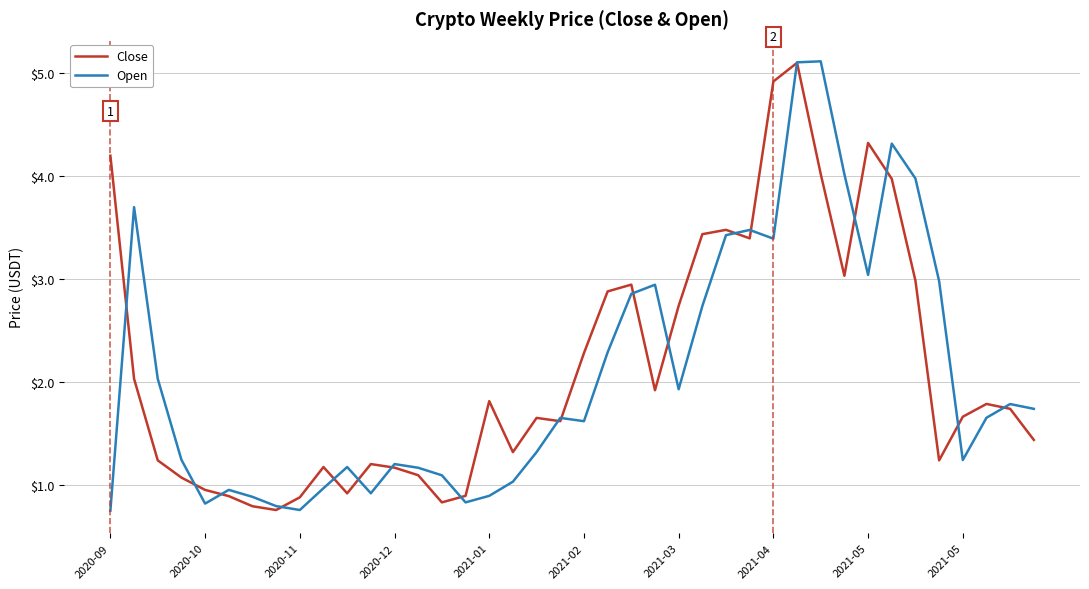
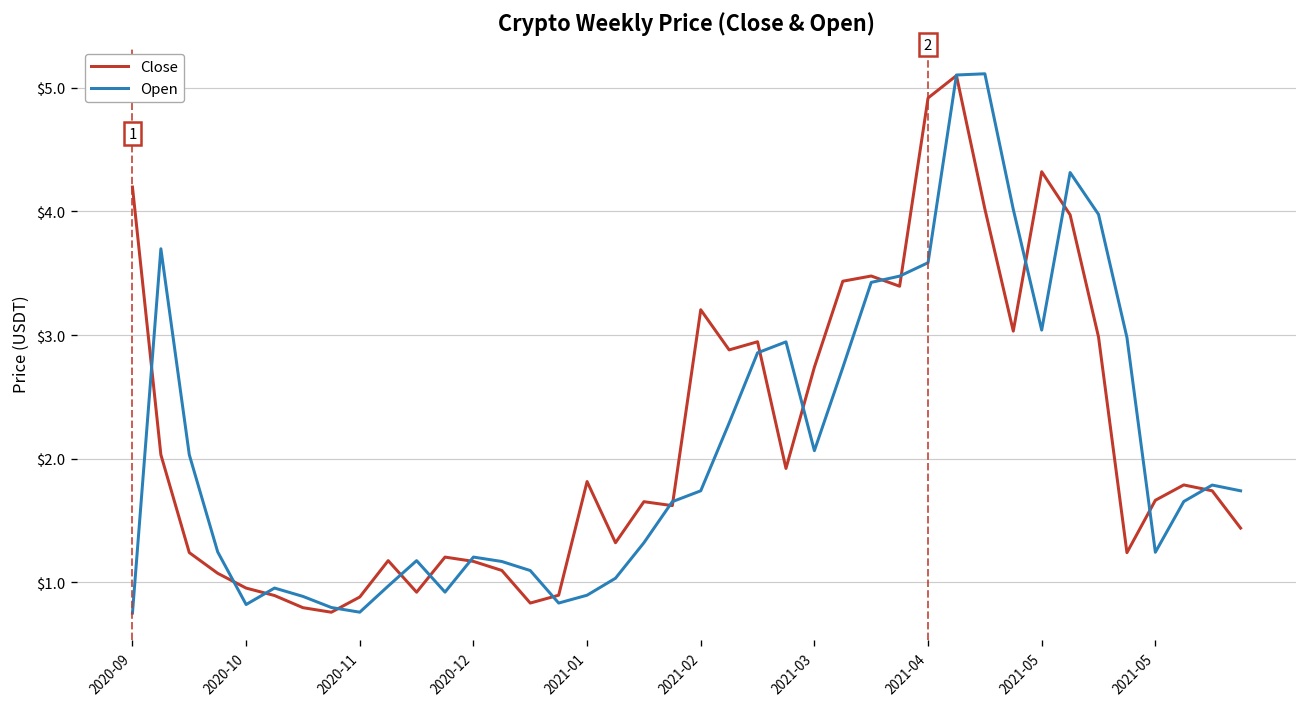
Close, 2021-02: $2.28 -> $3.20
Open, 2021-02: $1.62 -> $1.74
Open, 2021-03: $1.93 -> $2.06
Open, 2021-04: $3.39 -> $3.59
